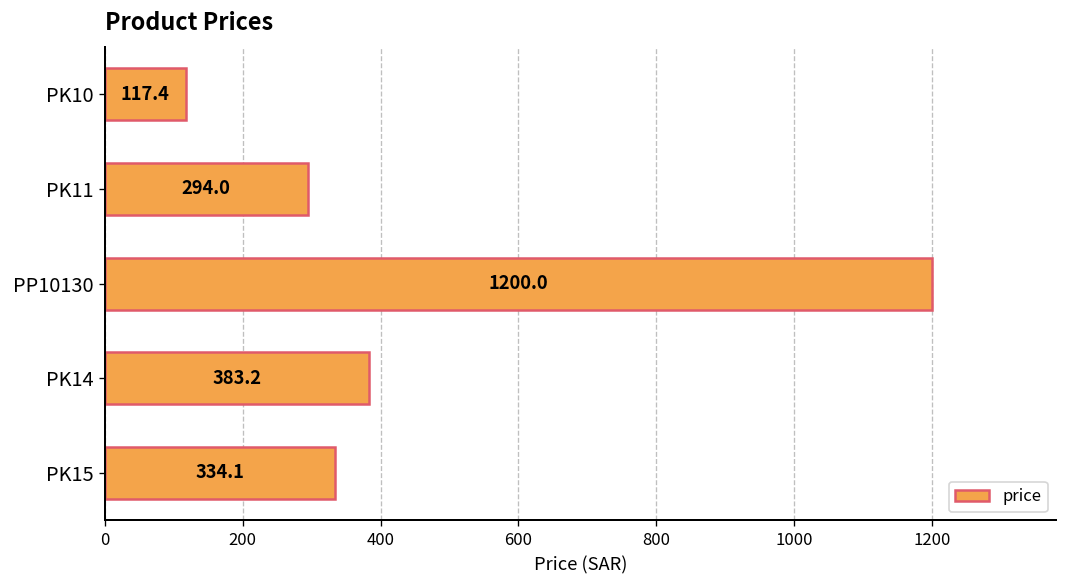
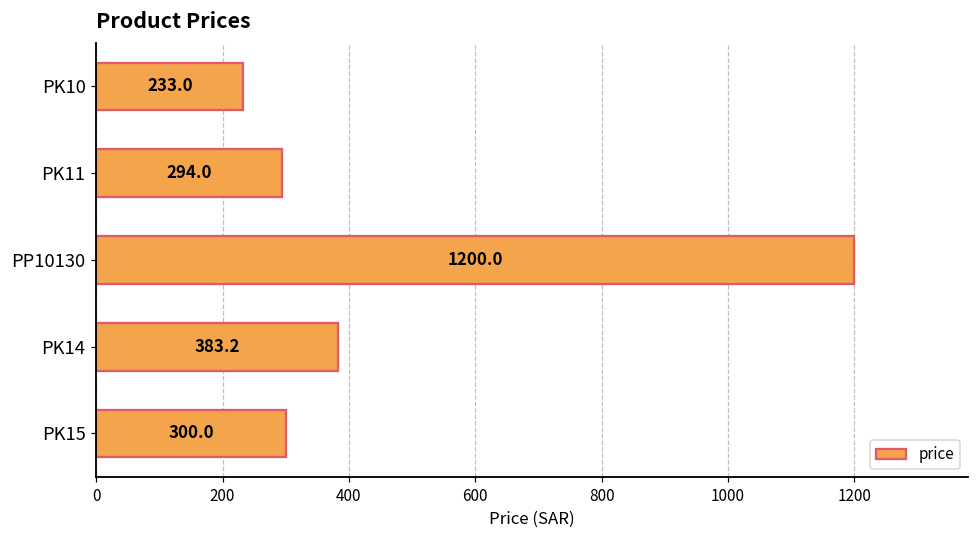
PK10: 117.4 -> 233.0
PK15: 334.1 -> 300.0
